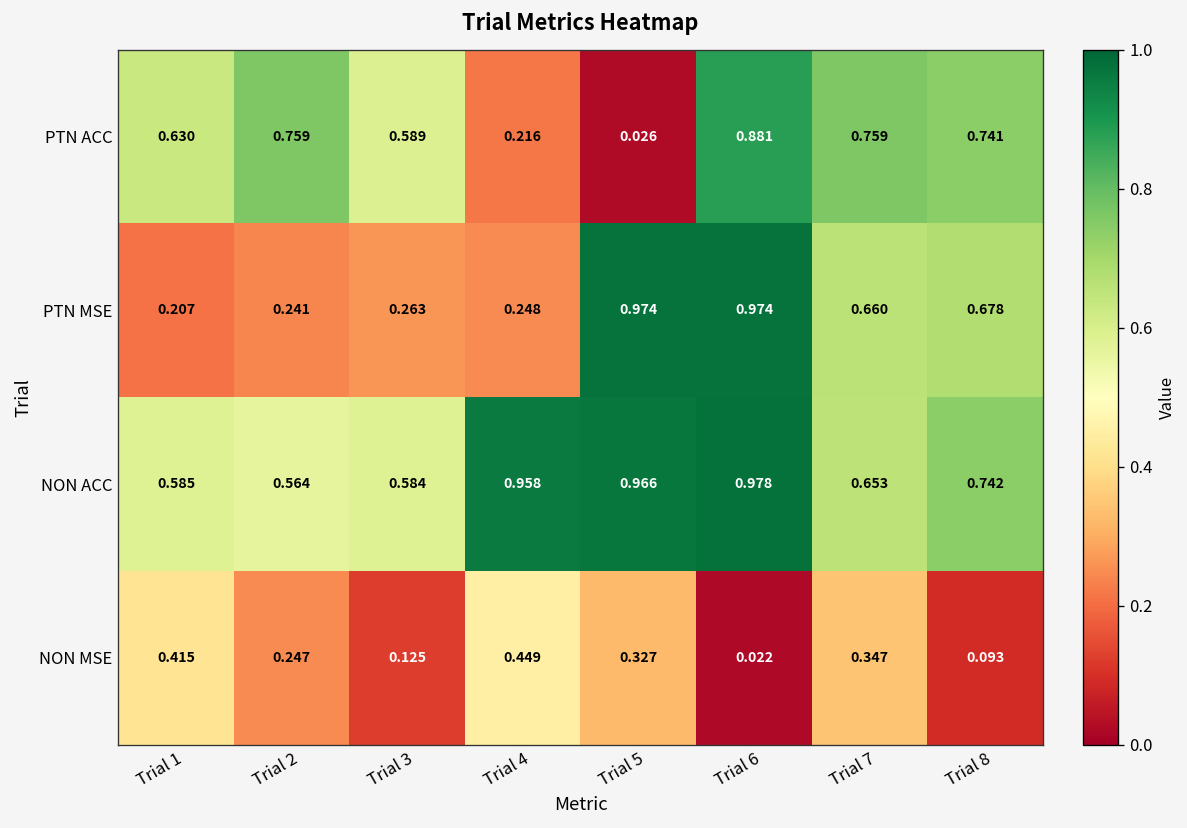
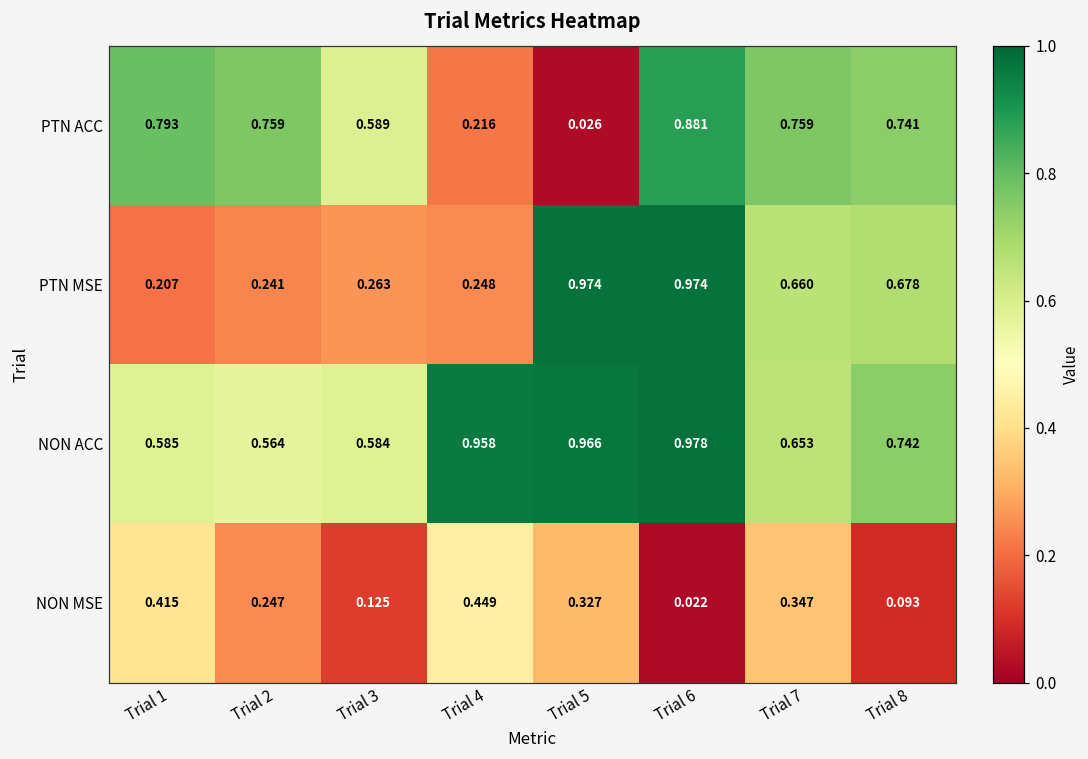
PTN ACC, Trial 1: 0.630 -> 0.793
